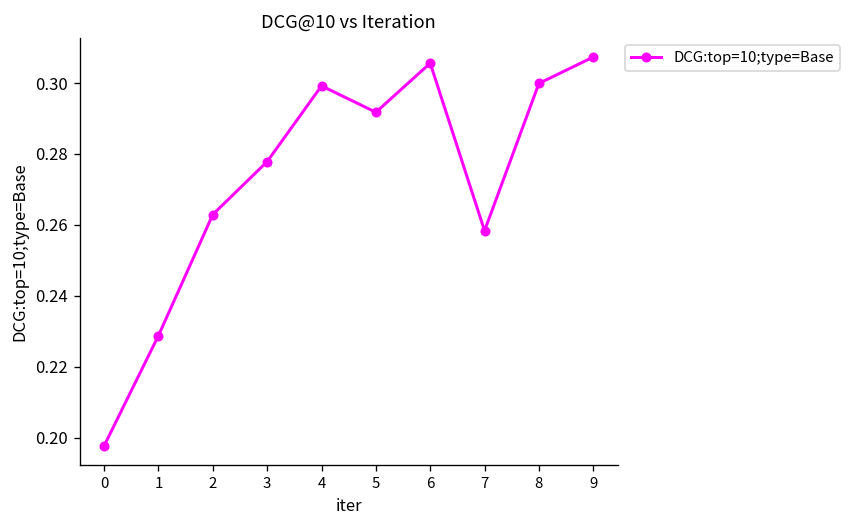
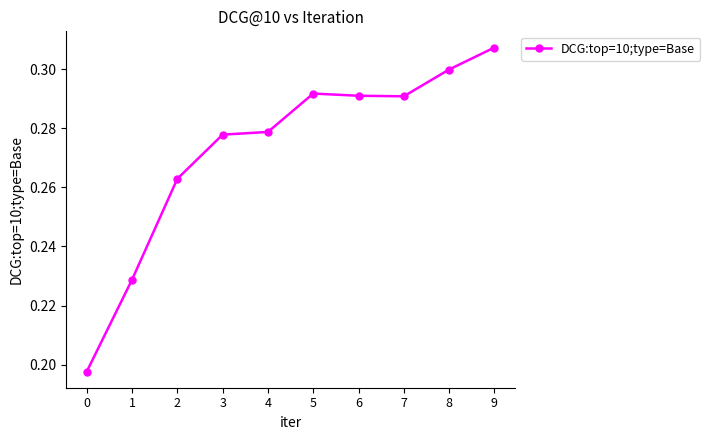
4: 0.299 -> 0.279
6: 0.306 -> 0.291
7: 0.258 -> 0.291
